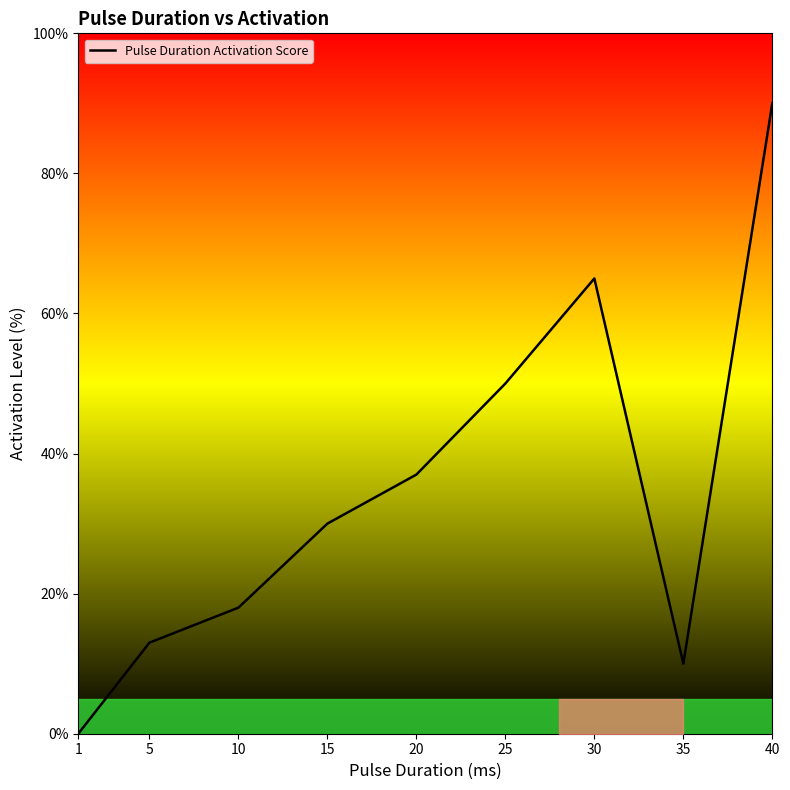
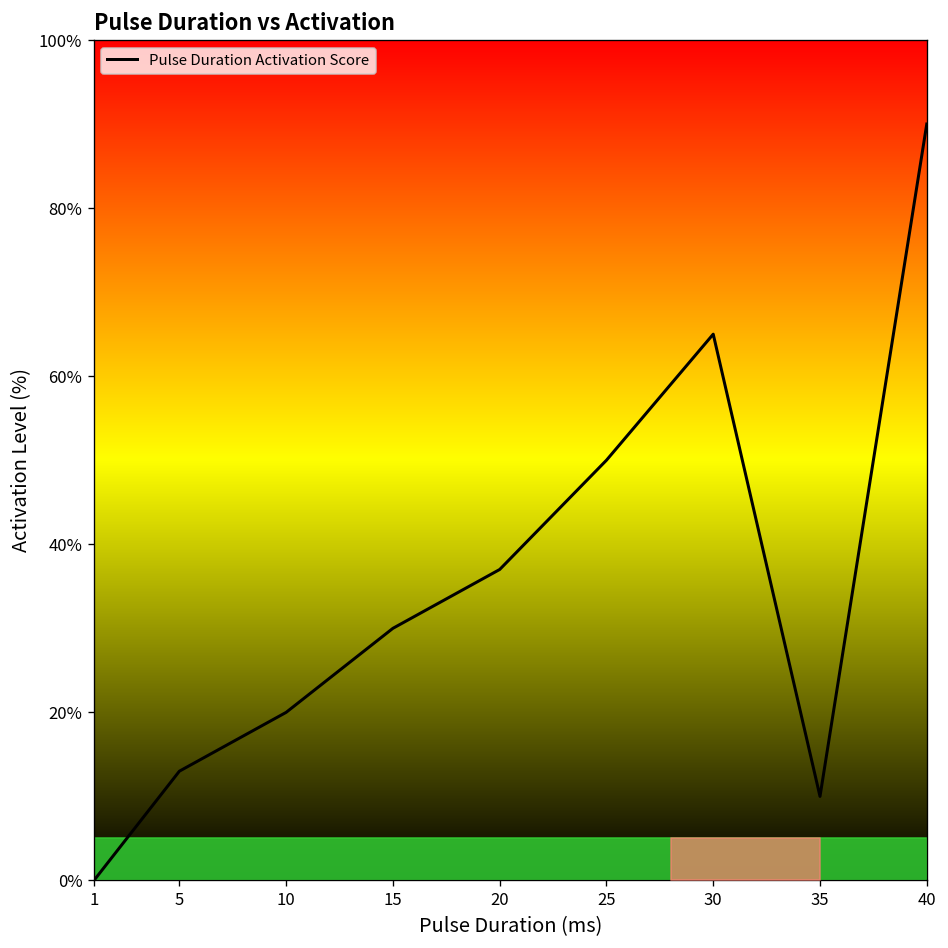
10: 18% -> 20%
